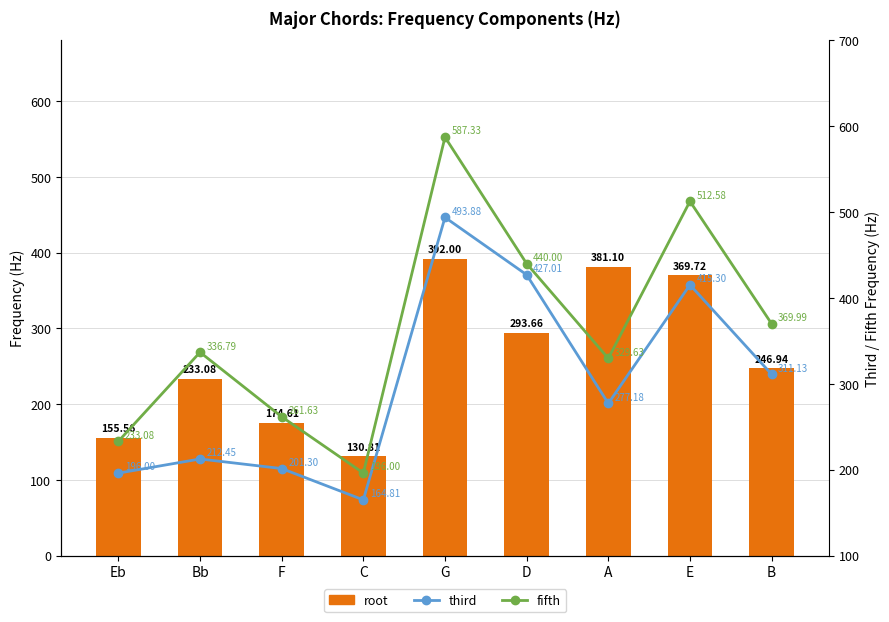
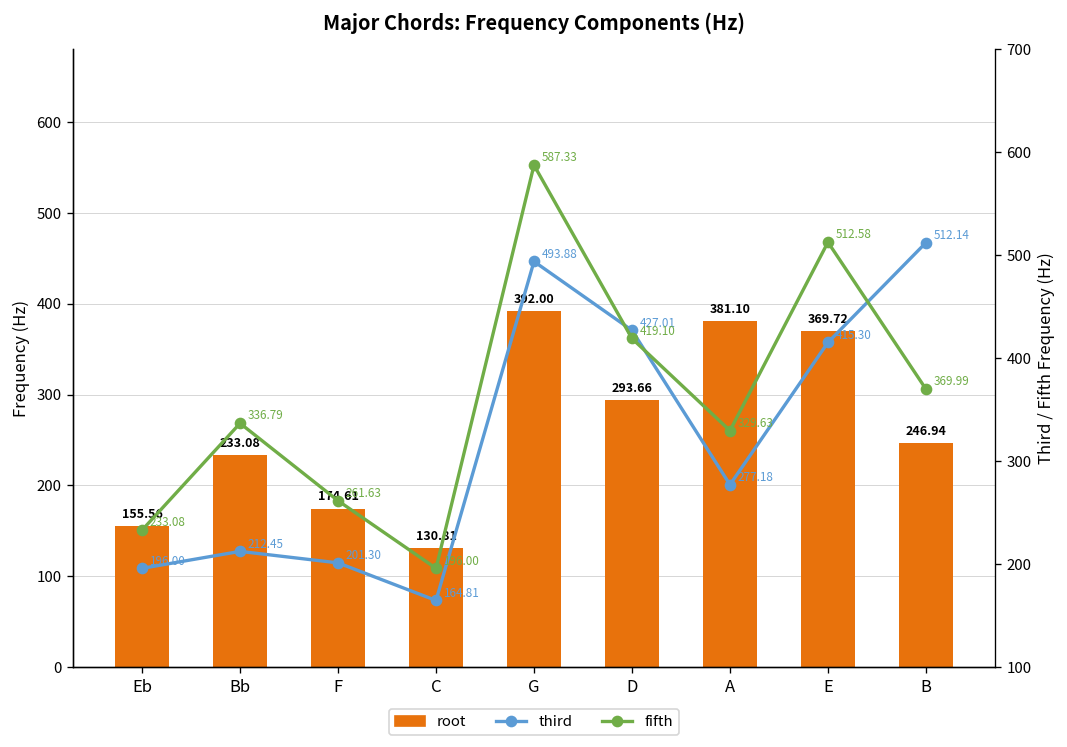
fifth, D: 440.00 -> 419.10
third, B: 311.13 -> 512.14
